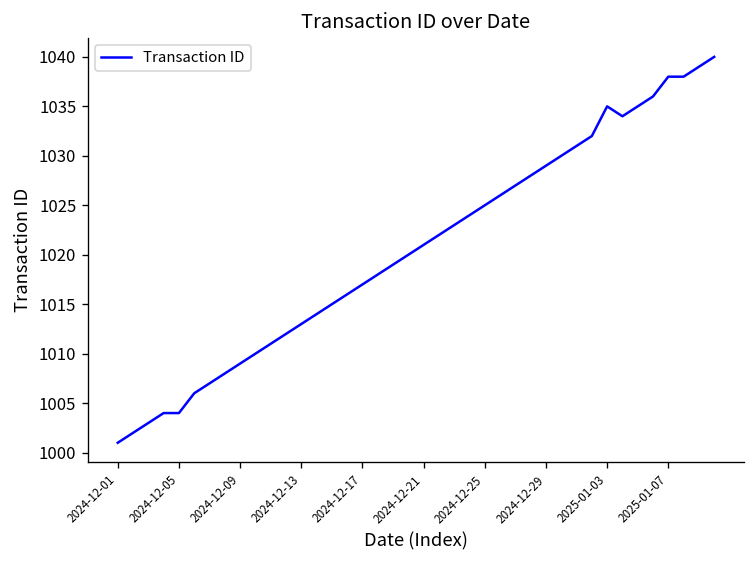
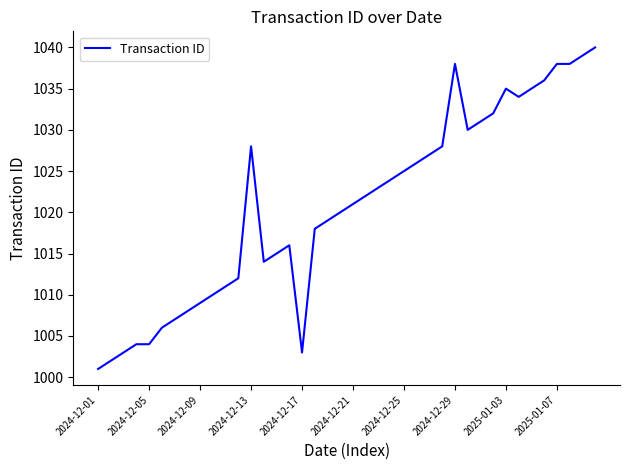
2024-12-13: 1013 -> 1028
2024-12-17: 1017 -> 1003
2024-12-29: 1029 -> 1038
